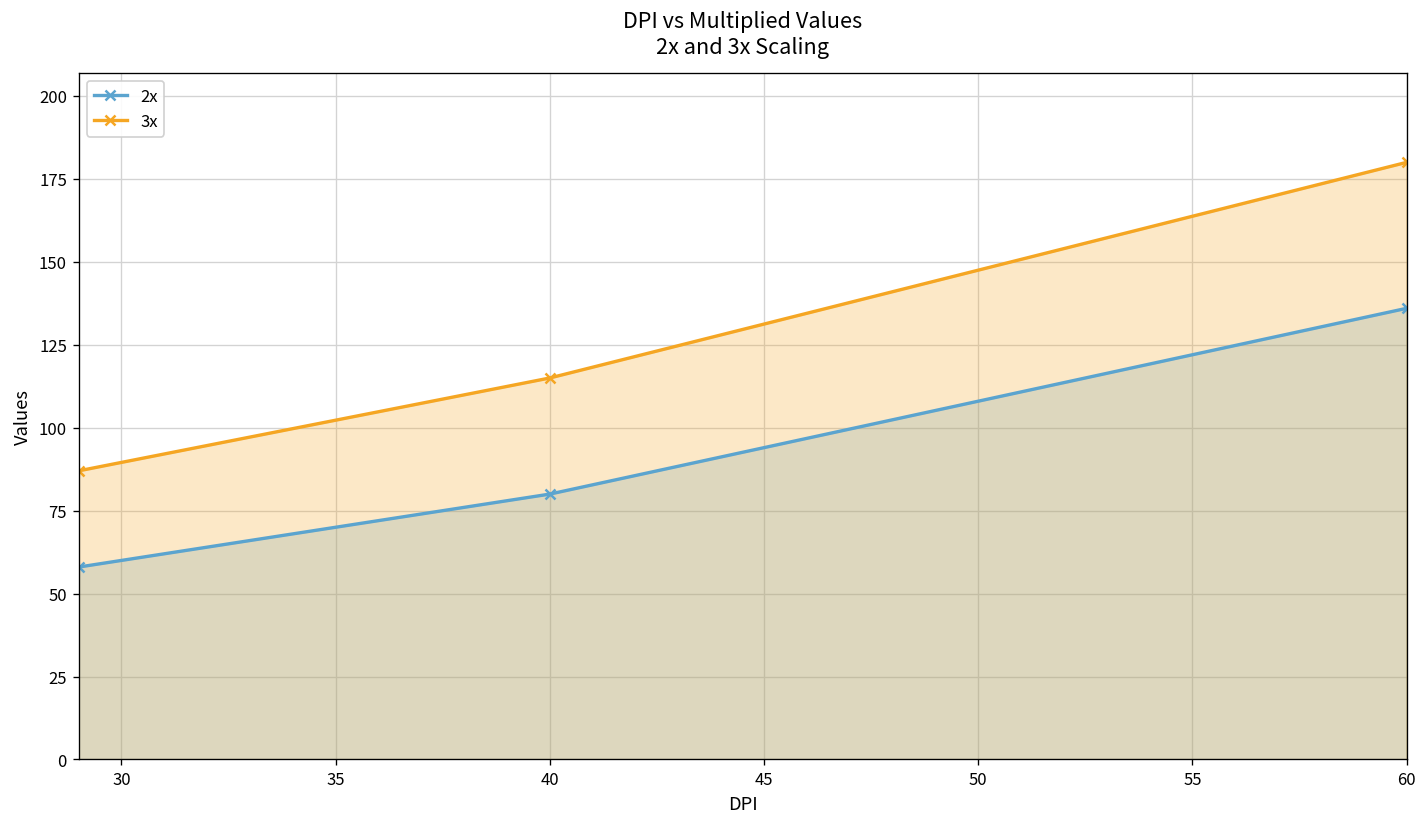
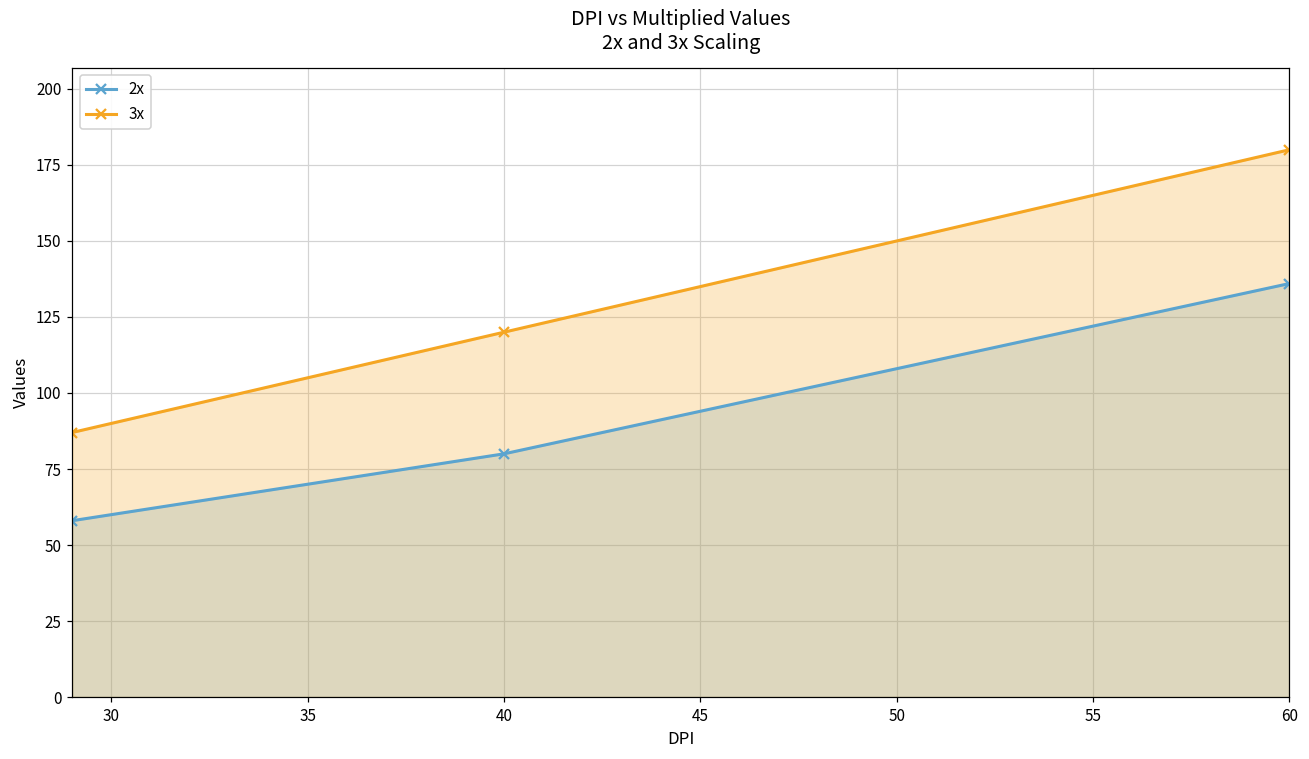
3x, 40: 115 -> 120
